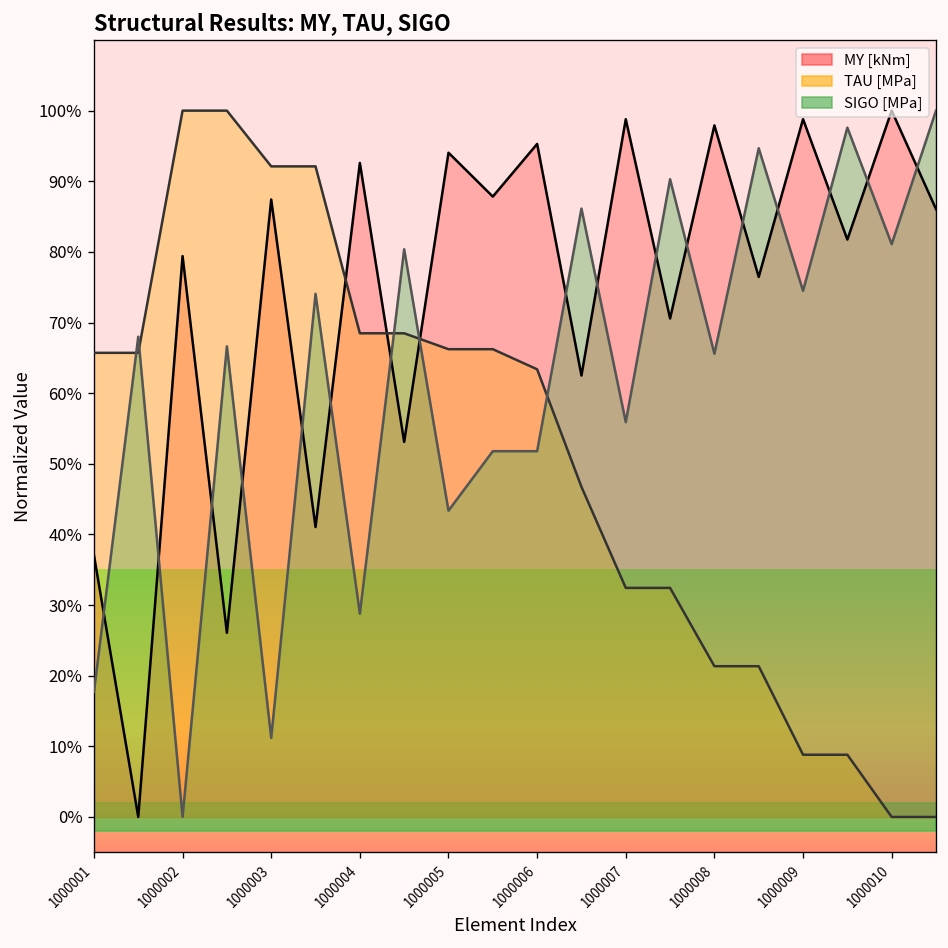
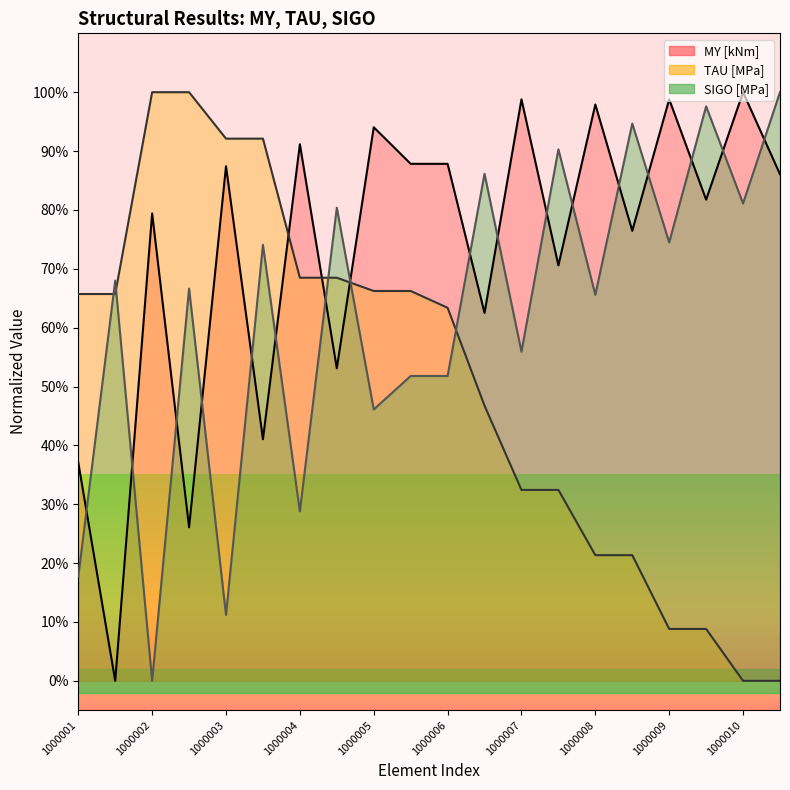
MY [kNm], 1000004: 93% -> 91%
SIGO [MPa], 1000005: 43% -> 46%
MY [kNm], 1000006: 95% -> 88%
